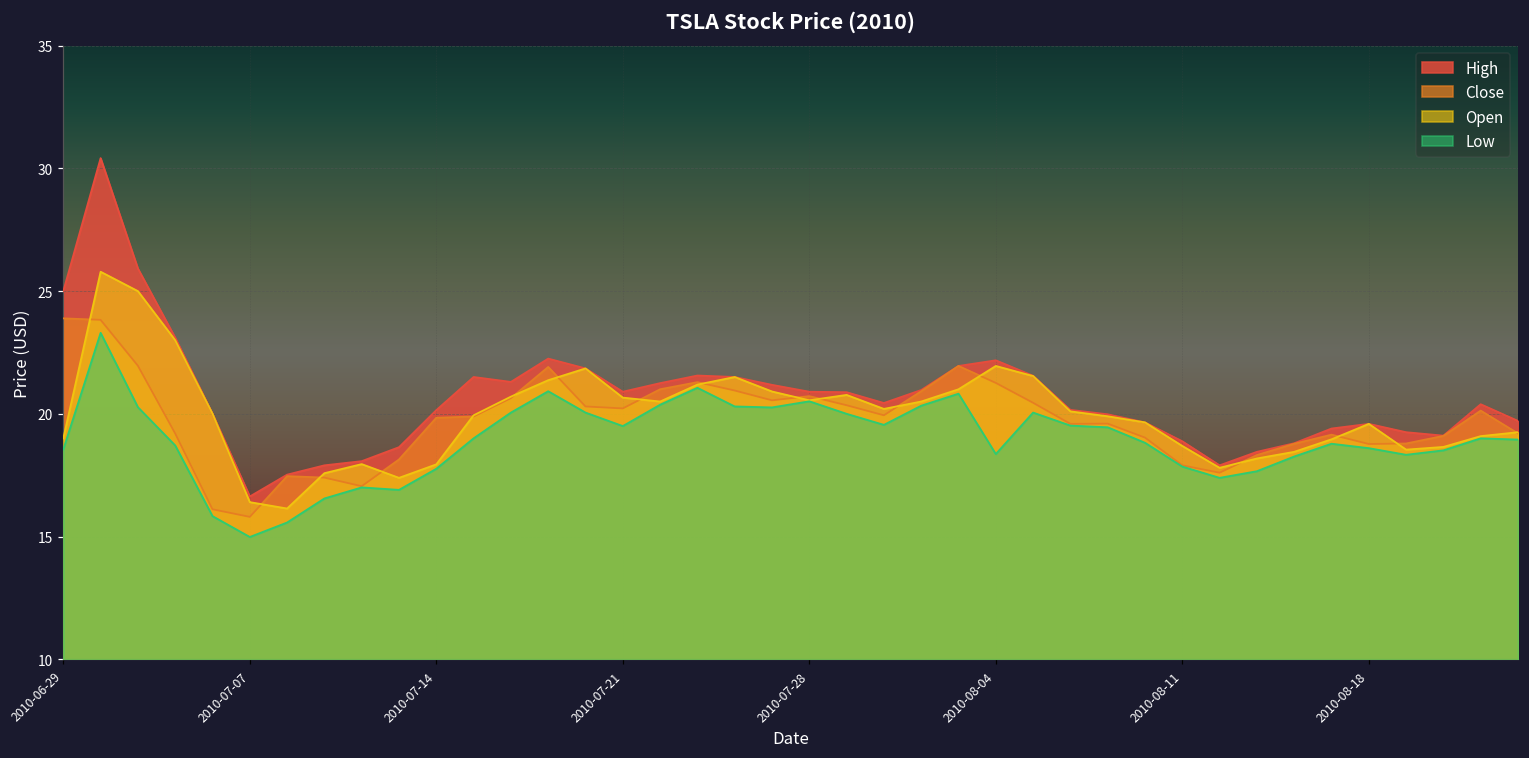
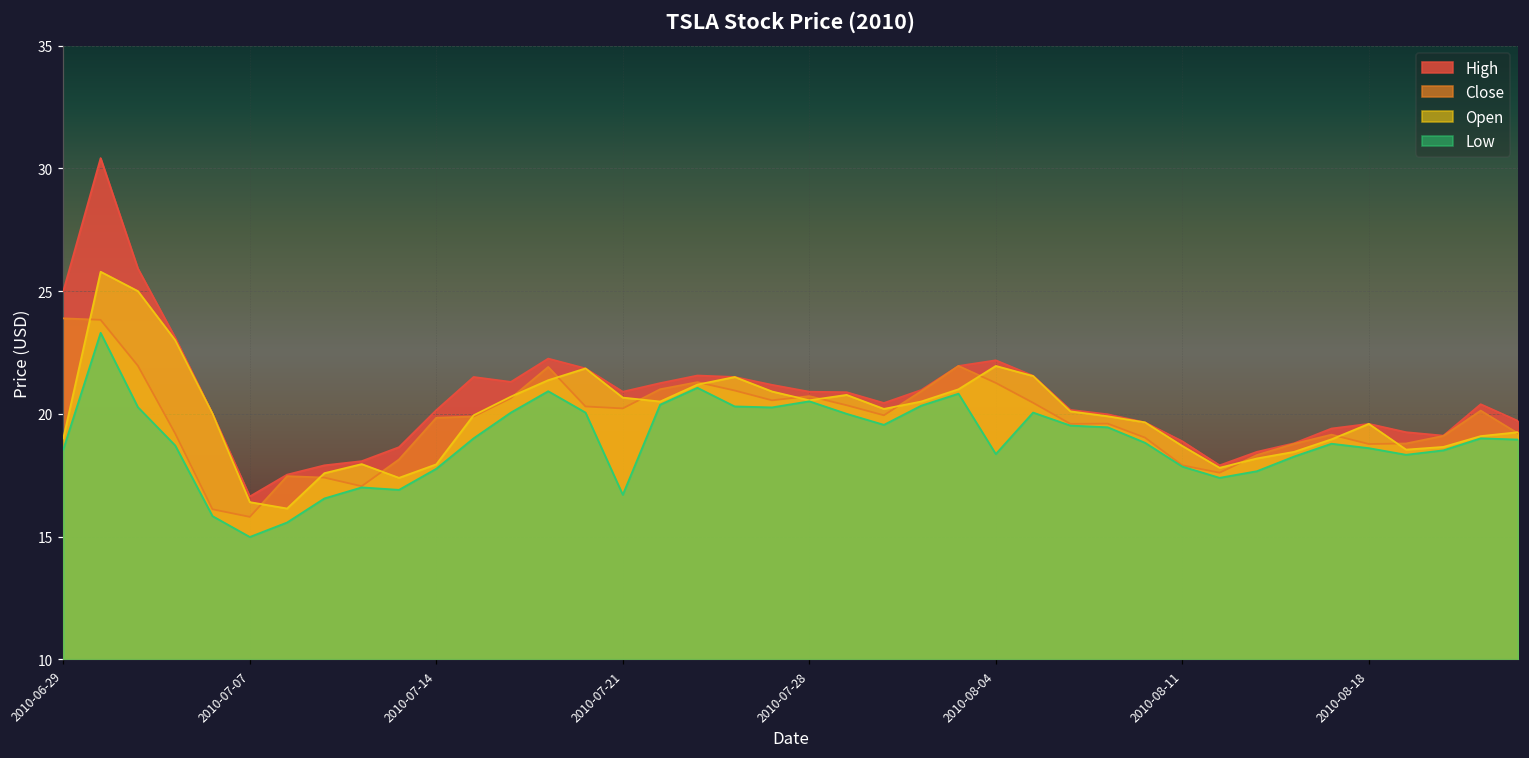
Low, 2010-07-21: 19.5 -> 16.7
